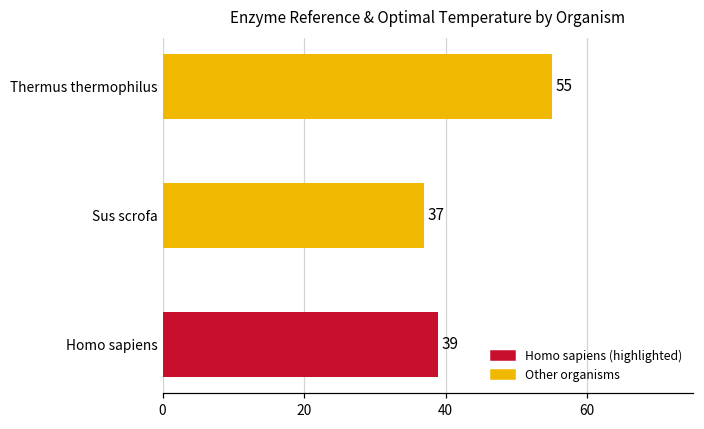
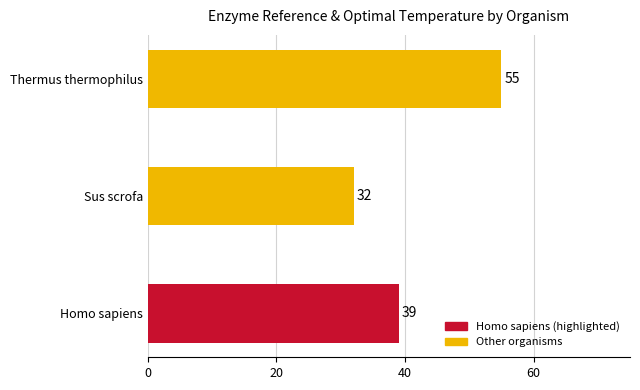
Sus scrofa: 37 -> 32
